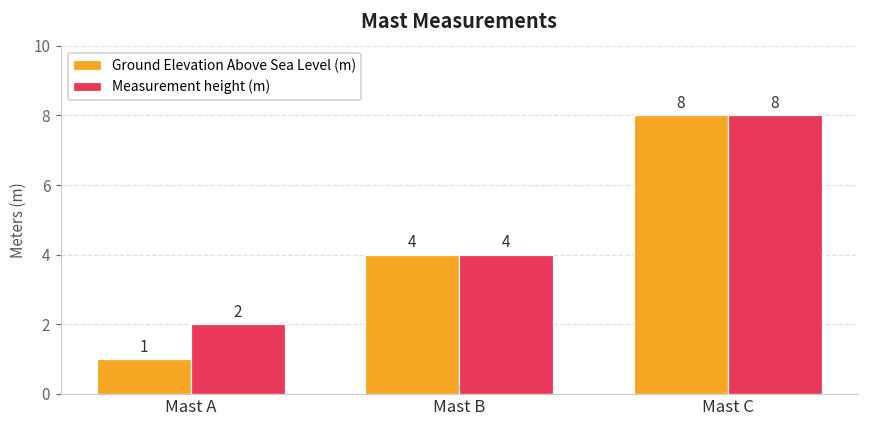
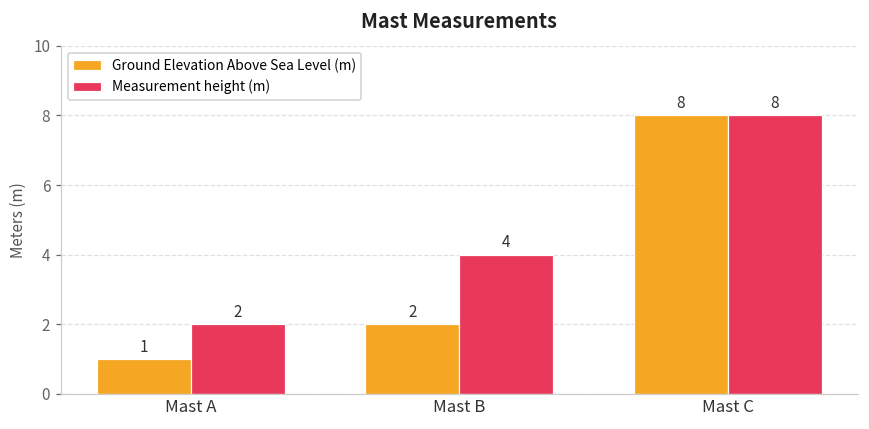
Ground Elevation Above Sea Level (m), Mast B: 4 -> 2
